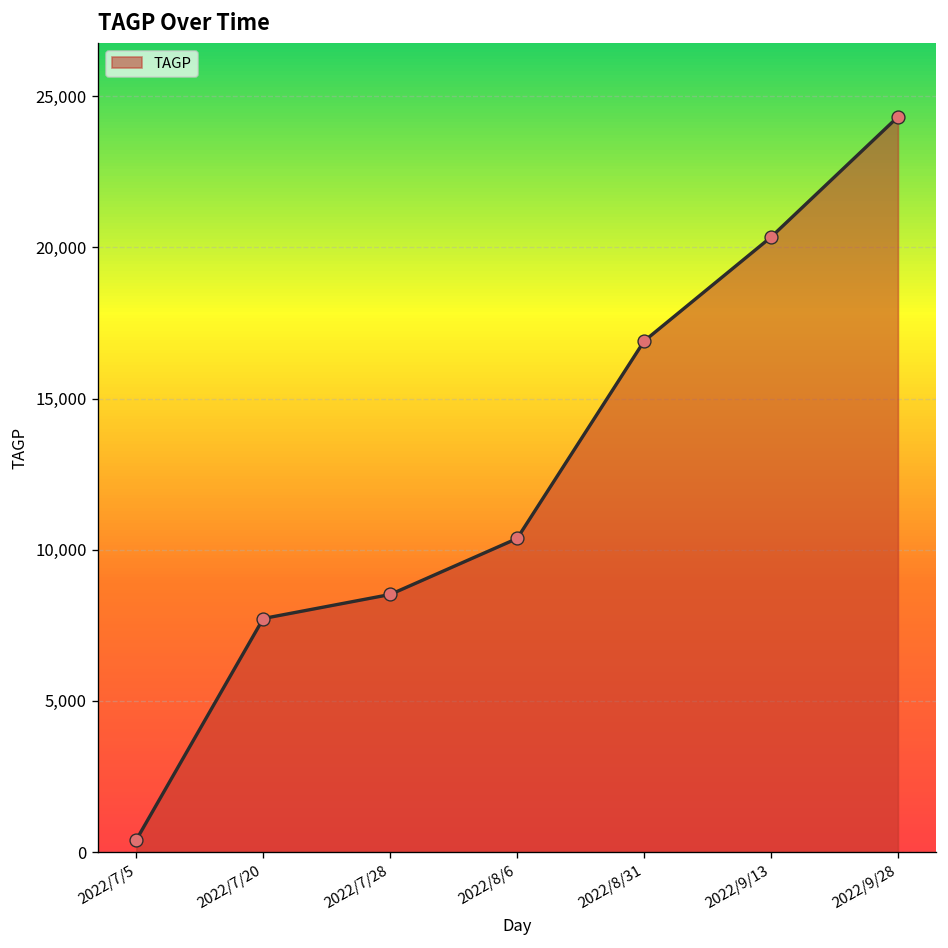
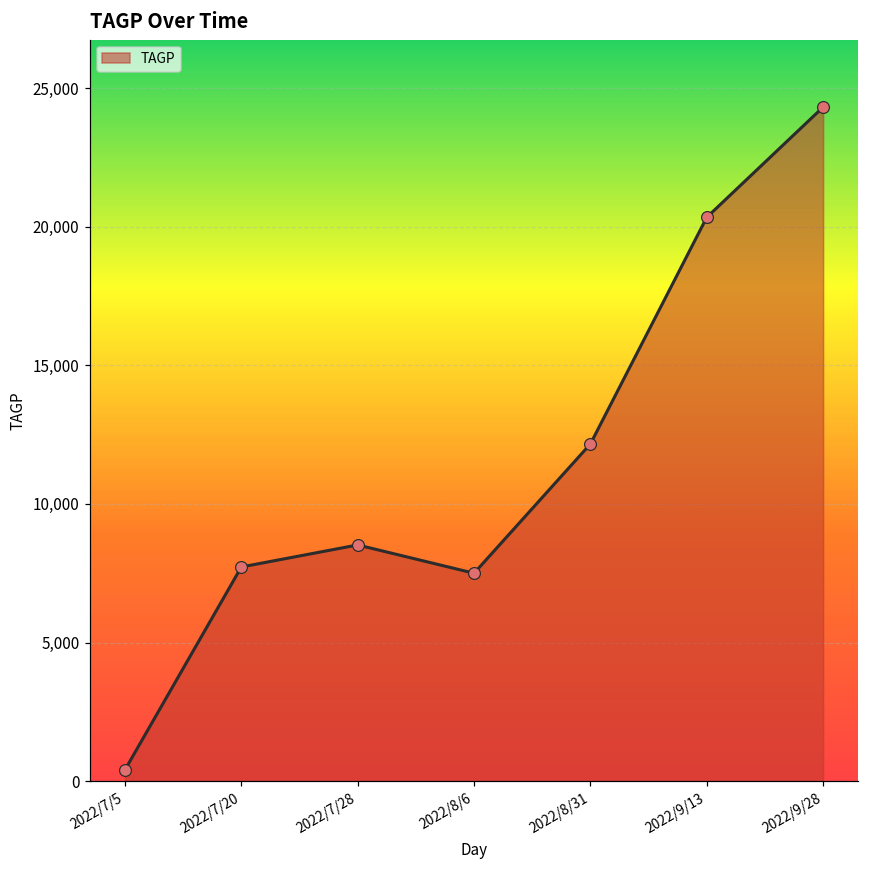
2022/8/6: 10,400 -> 7,500
2022/8/31: 16,900 -> 12,200
